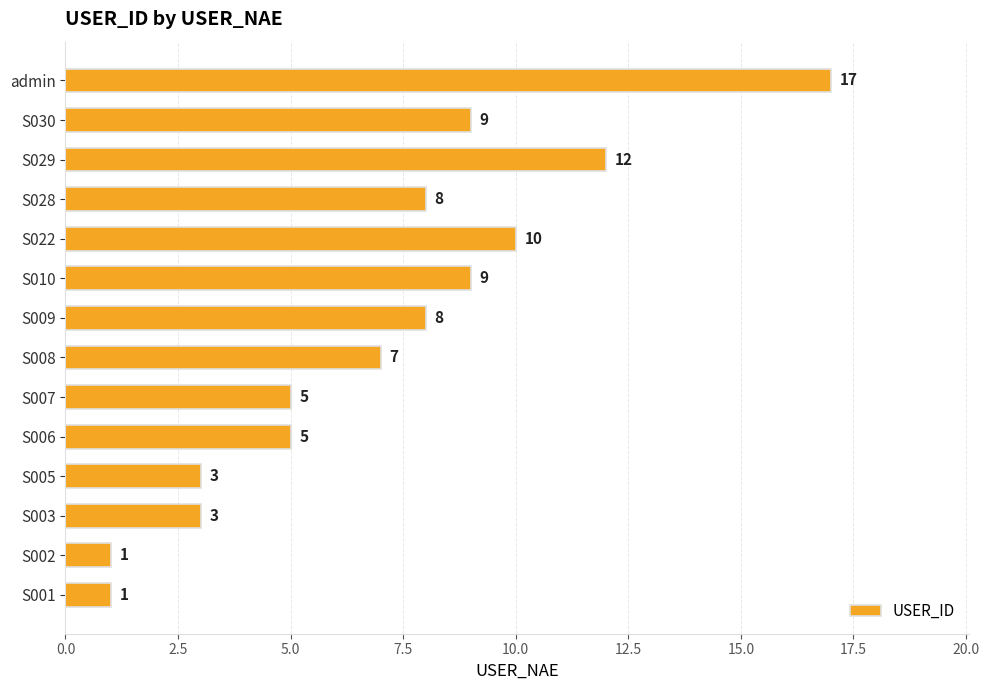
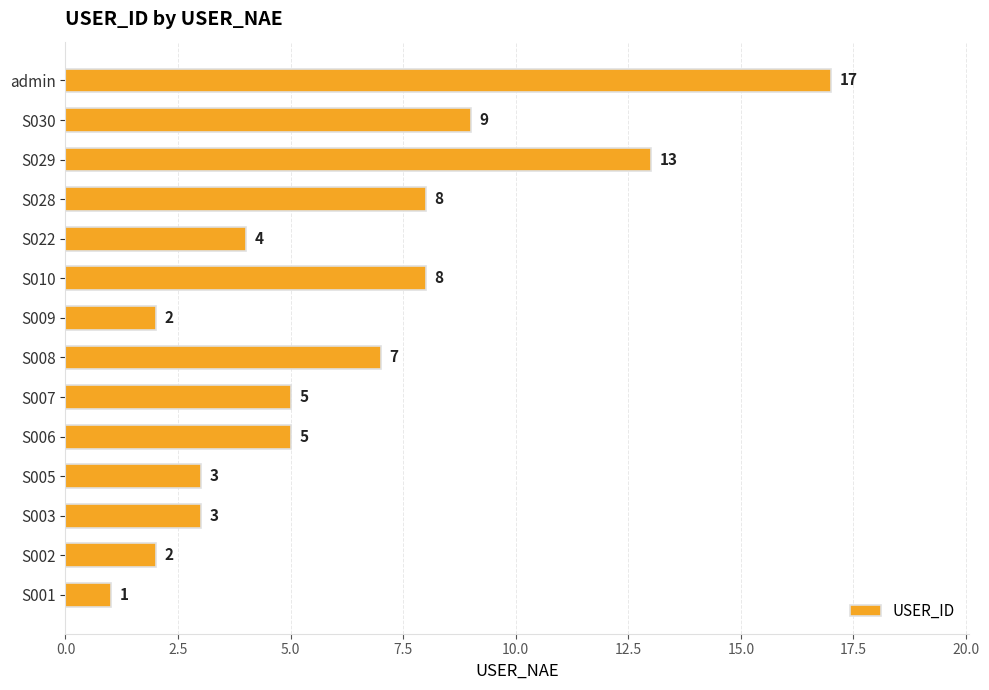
S029: 12 -> 13
S022: 10 -> 4
S010: 9 -> 8
S009: 8 -> 2
S002: 1 -> 2
